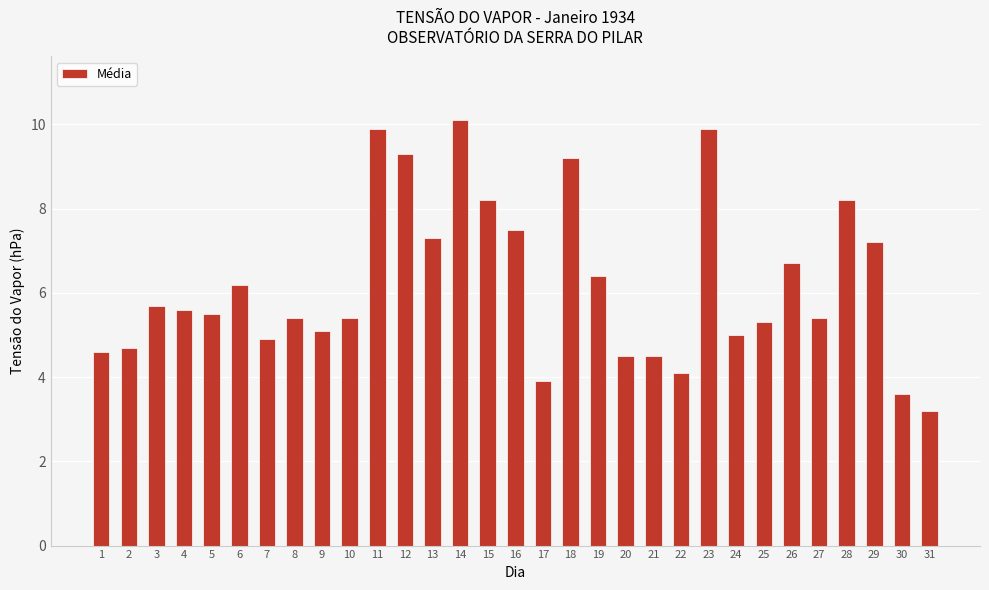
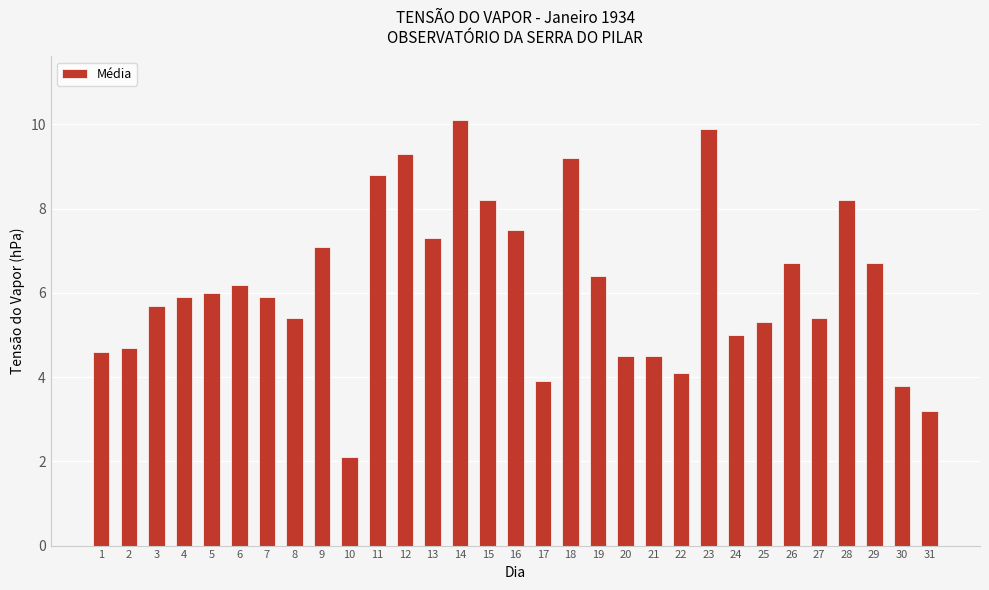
4: 5.6 -> 5.9
5: 5.5 -> 6.0
7: 4.9 -> 5.9
9: 5.1 -> 7.1
10: 5.4 -> 2.1
11: 9.9 -> 8.8
29: 7.2 -> 6.7
30: 3.6 -> 3.8
